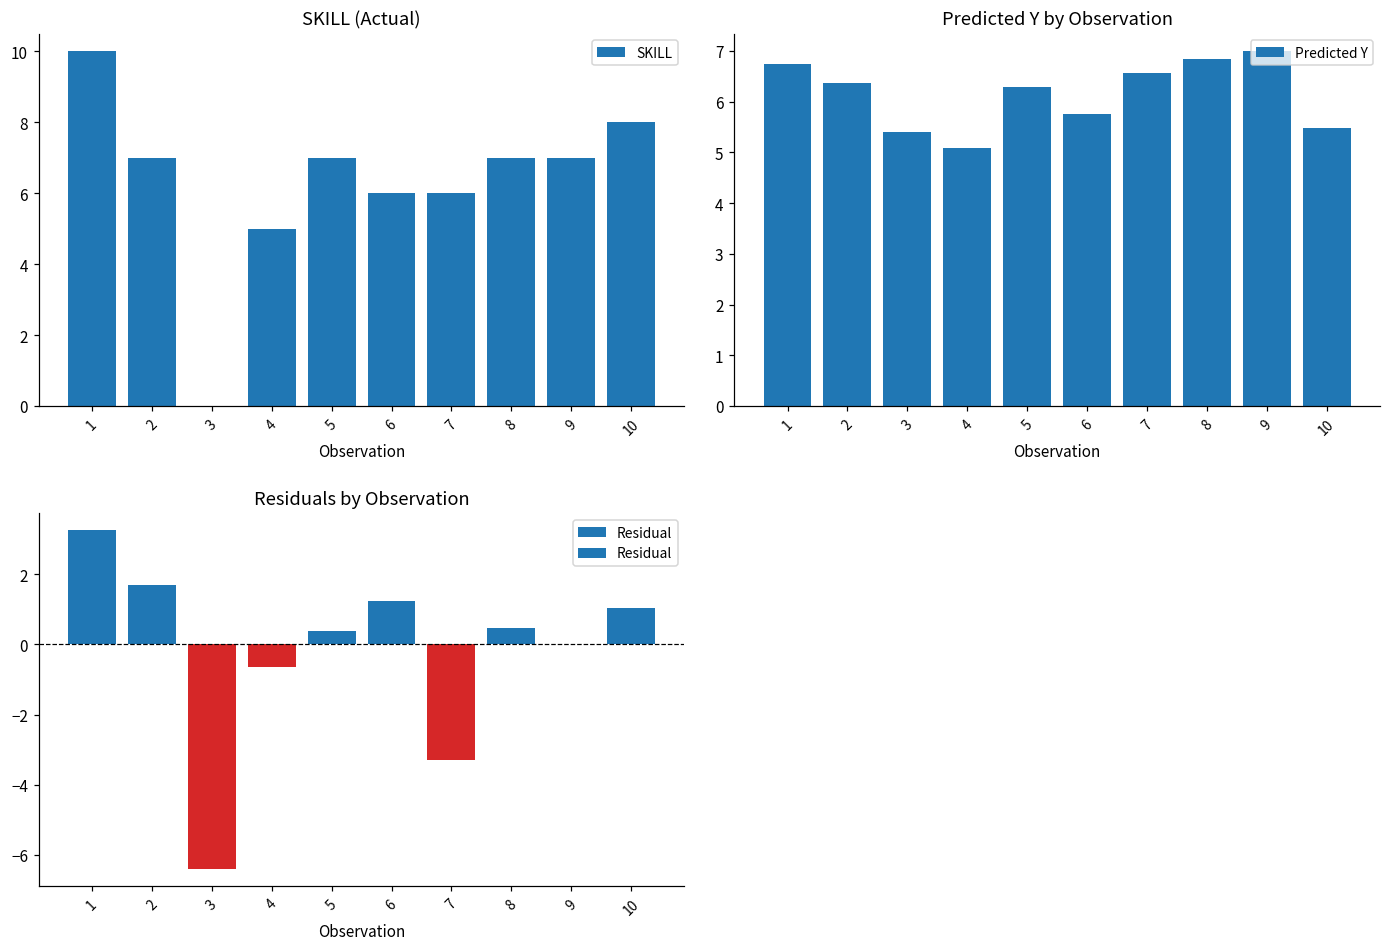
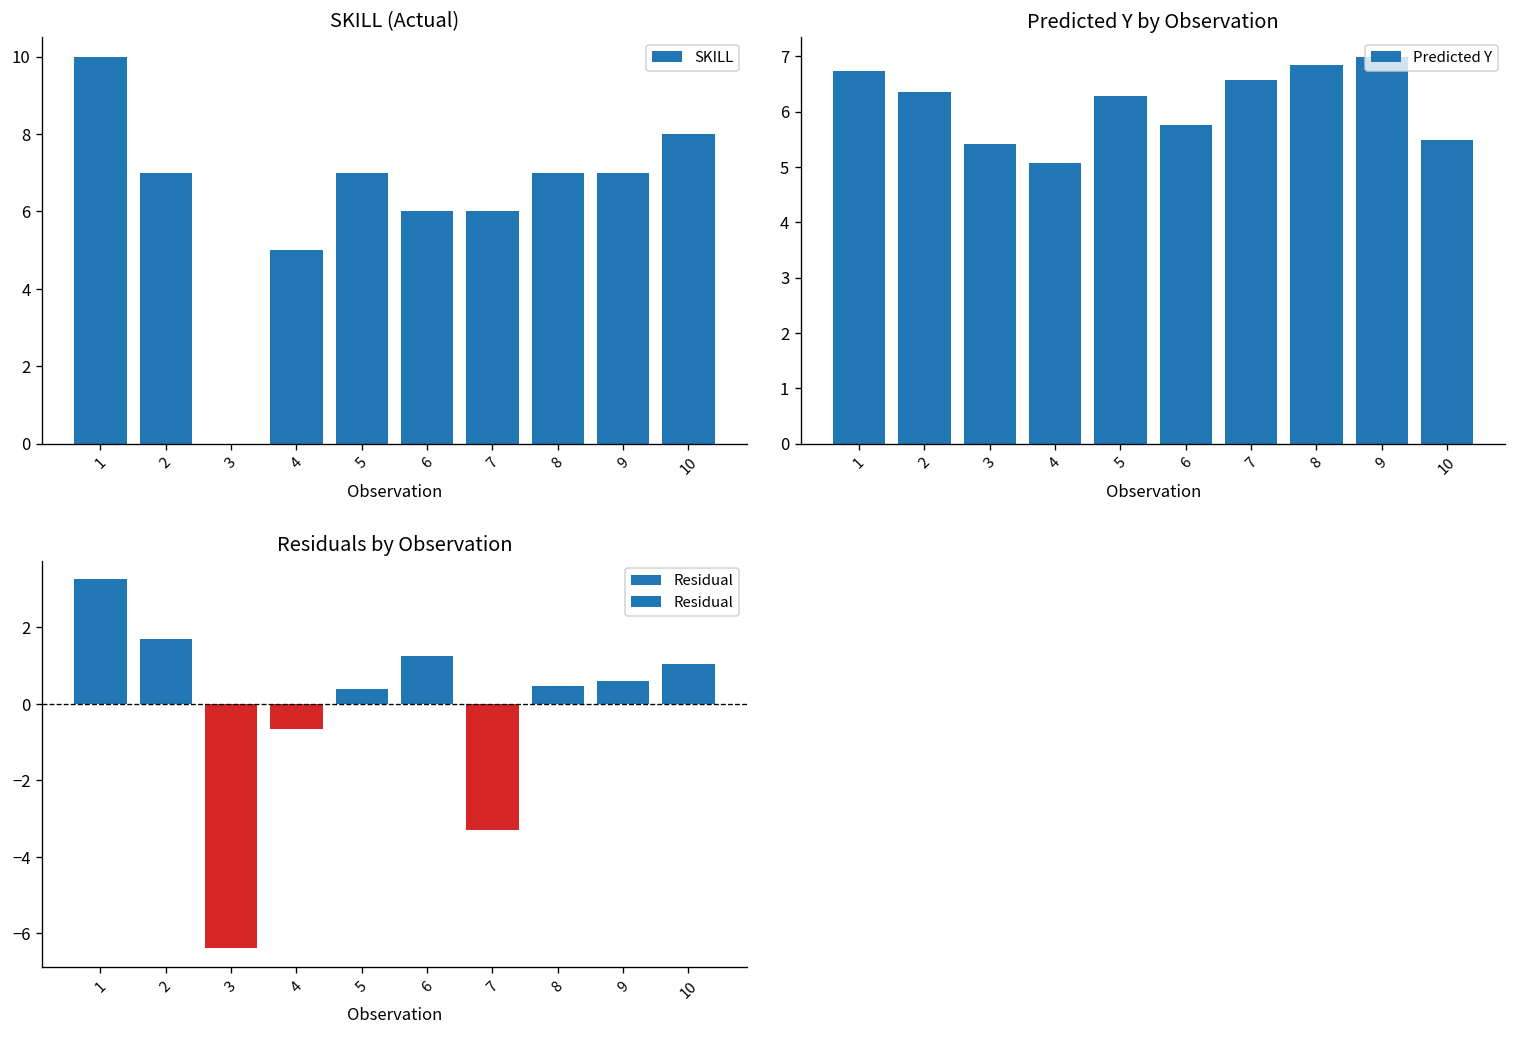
Residuals by Observation, 9: 0.0 -> 0.6
